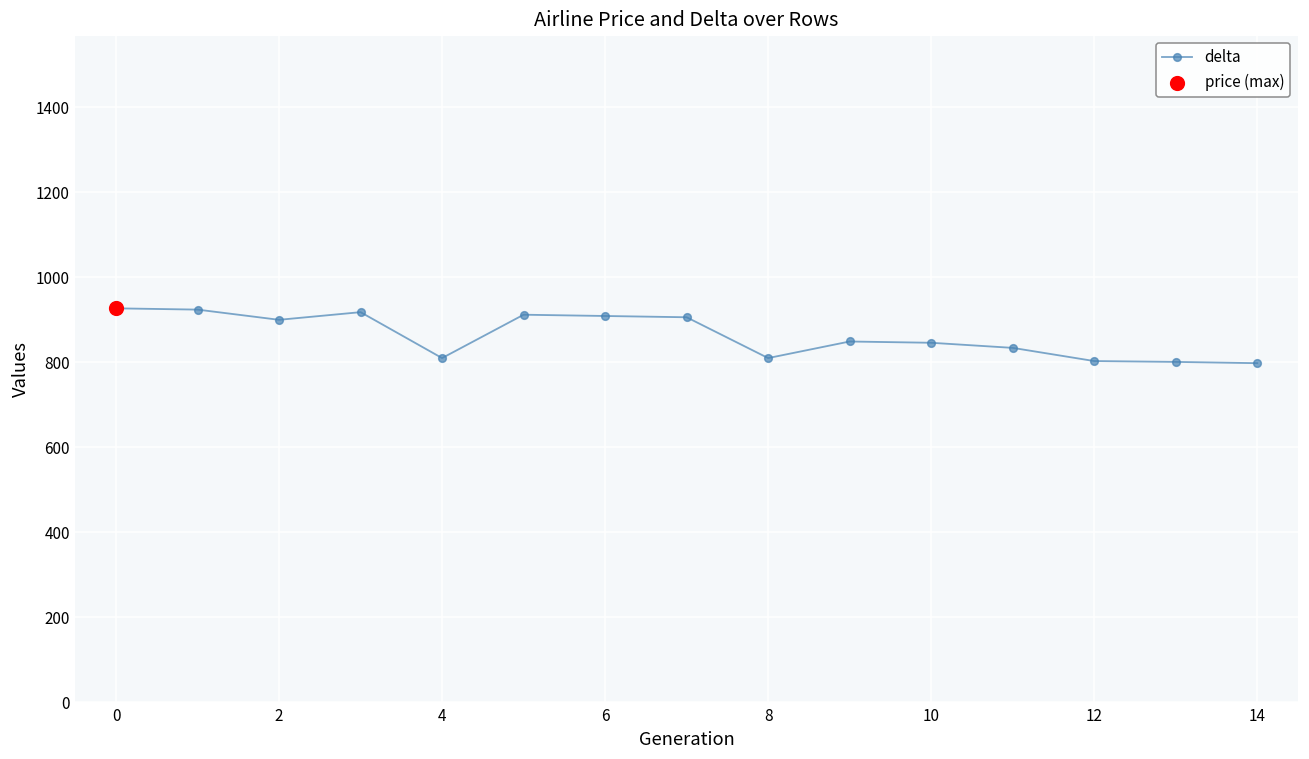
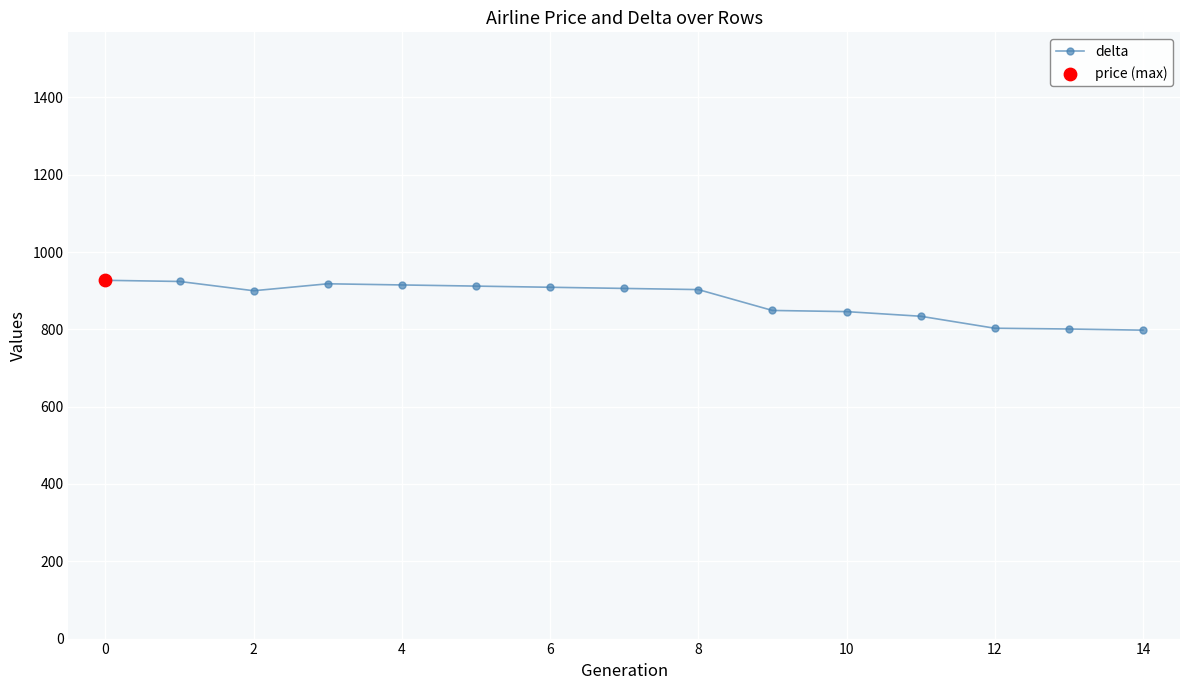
delta, 4: 810 -> 920
delta, 8: 810 -> 900
